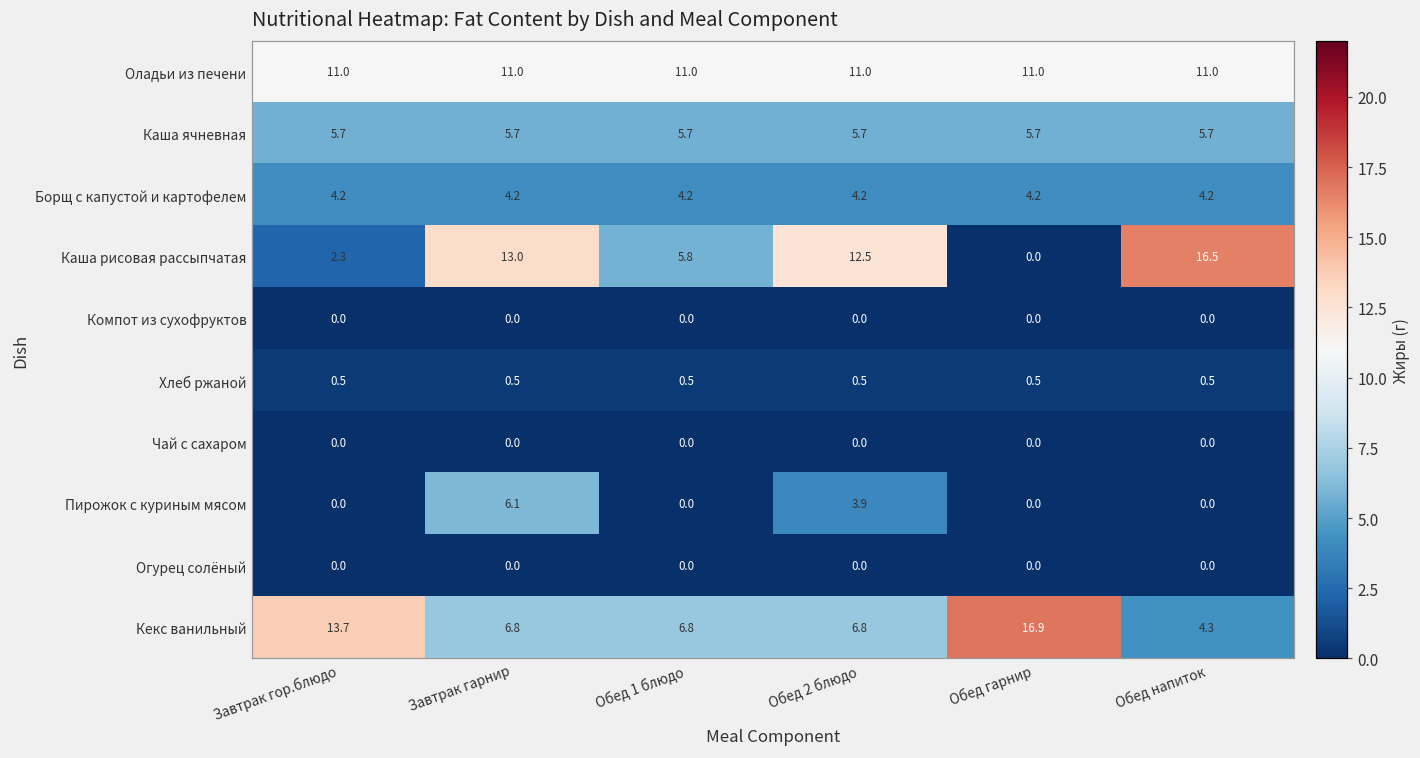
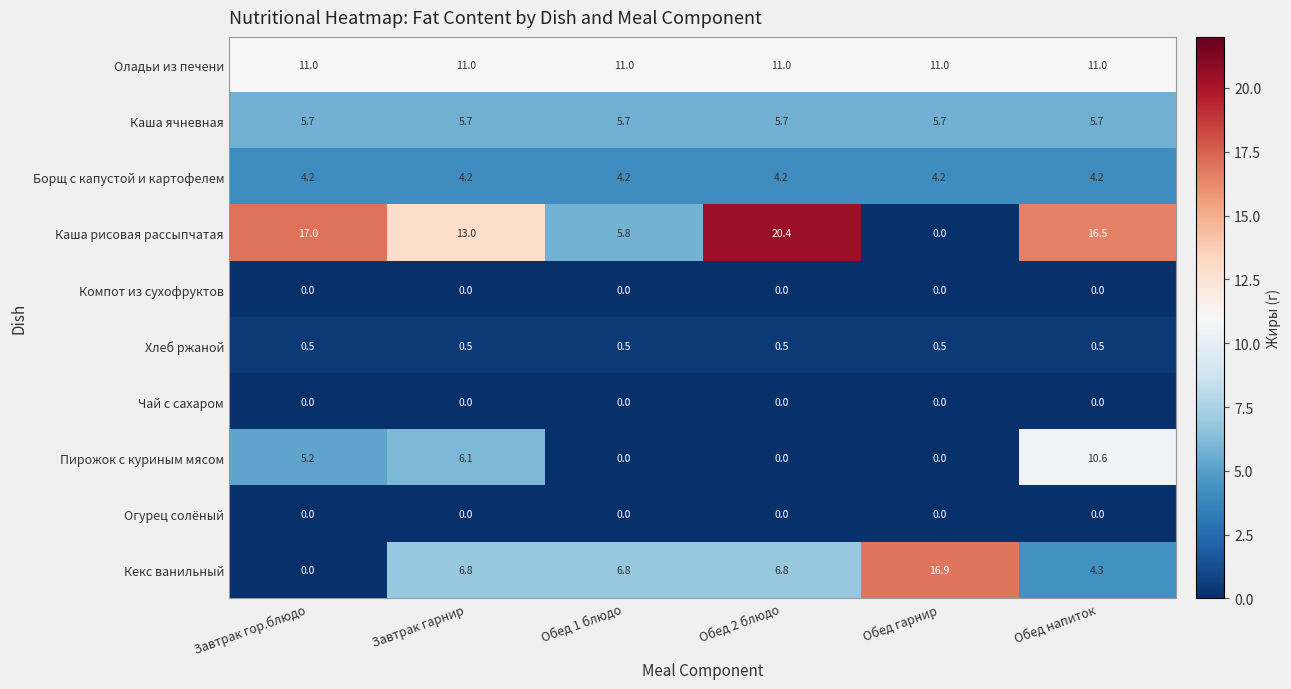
Каша рисовая рассыпчатая, Завтрак гор.блюдо: 2.3 -> 17.0
Каша рисовая рассыпчатая, Обед 2 блюдо: 12.5 -> 20.4
Пирожок с куриным мясом, Завтрак гор.блюдо: 0.0 -> 5.2
Пирожок с куриным мясом, Обед 2 блюдо: 3.9 -> 0.0
Пирожок с куриным мясом, Обед напиток: 0.0 -> 10.6
Кекс ванильный, Завтрак гор.блюдо: 13.7 -> 0.0
